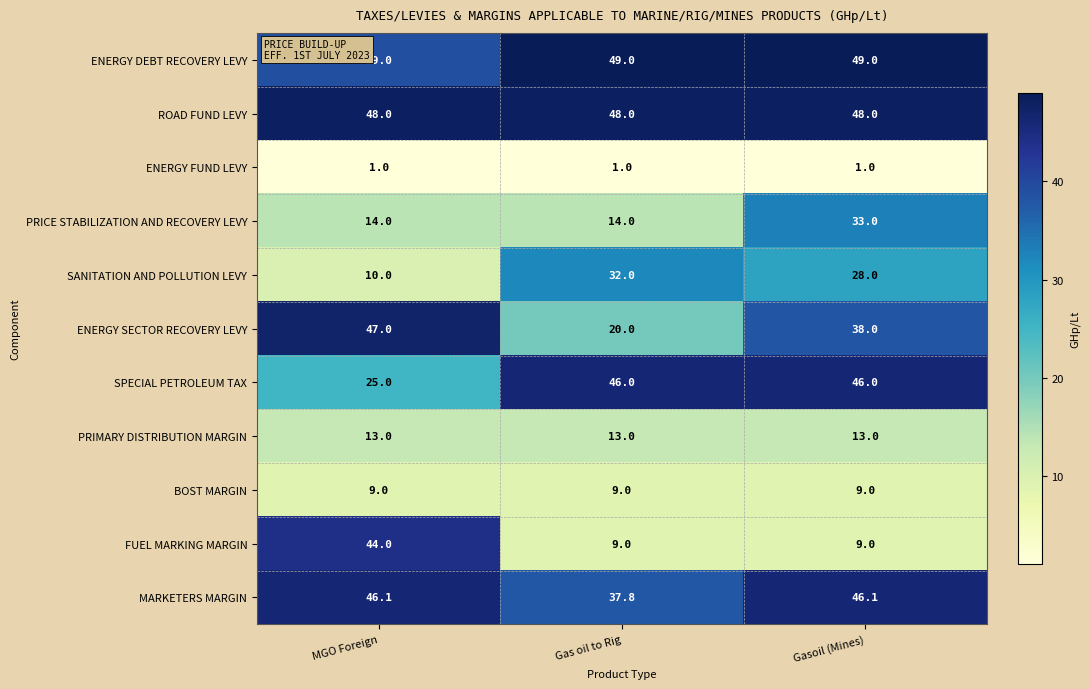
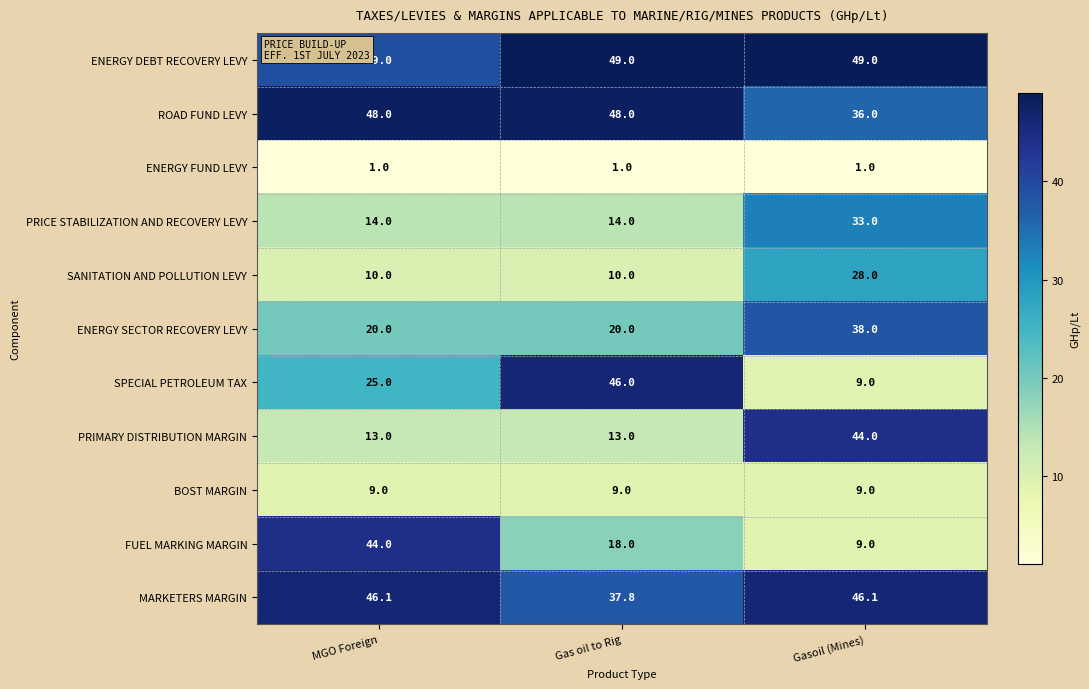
ROAD FUND LEVY, Gasoil (Mines): 48.0 -> 36.0
SANITATION AND POLLUTION LEVY, Gas oil to Rig: 32.0 -> 10.0
ENERGY SECTOR RECOVERY LEVY, MGO Foreign: 47.0 -> 20.0
SPECIAL PETROLEUM TAX, Gasoil (Mines): 46.0 -> 9.0
PRIMARY DISTRIBUTION MARGIN, Gasoil (Mines): 13.0 -> 44.0
FUEL MARKING MARGIN, Gas oil to Rig: 9.0 -> 18.0
